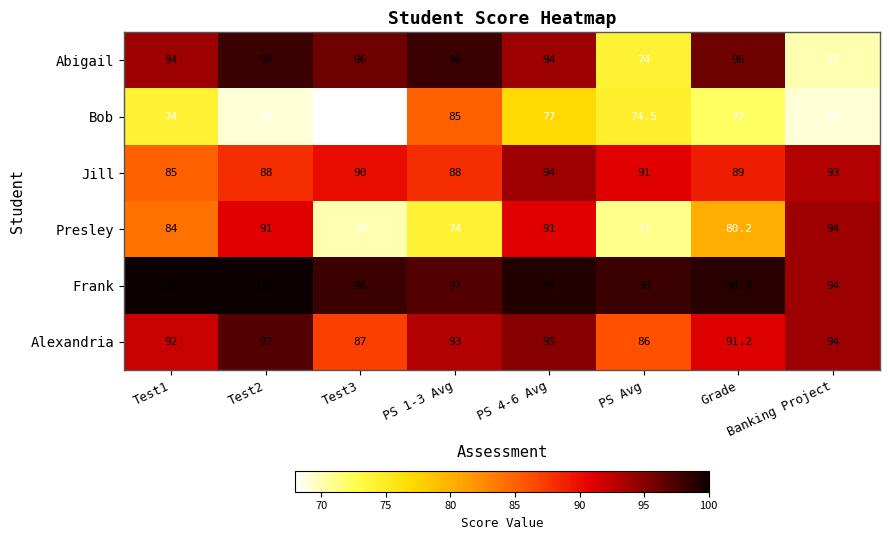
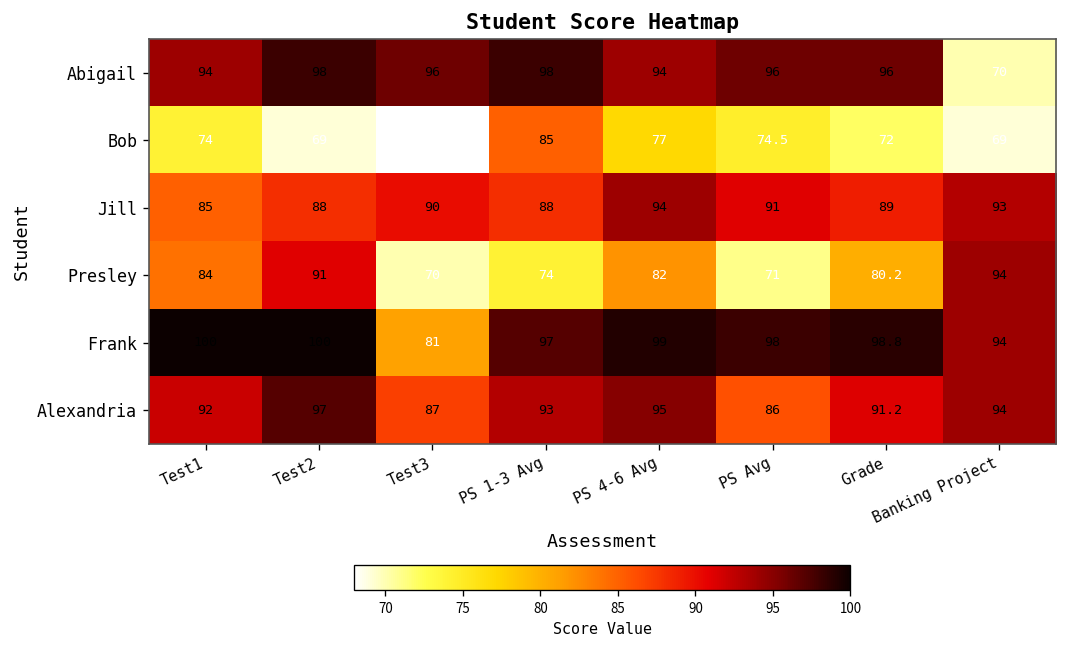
Abigail, PS Avg: 74 -> 96
Presley, PS 4-6 Avg: 91 -> 82
Frank, Test3: 98 -> 81
